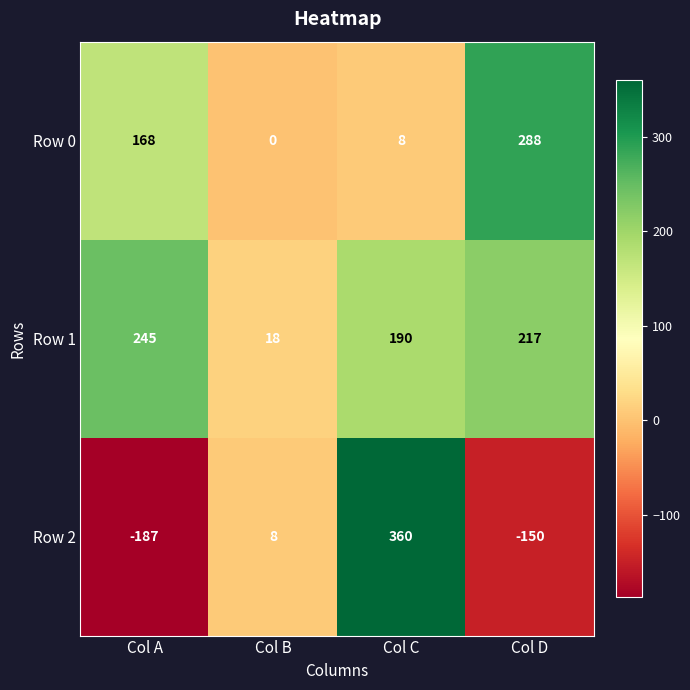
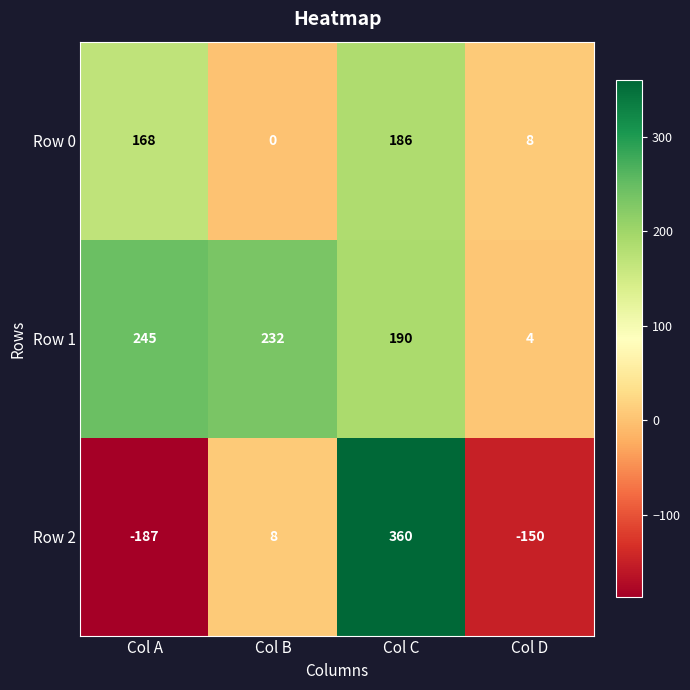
Row 0, Col C: 8 -> 186
Row 0, Col D: 288 -> 8
Row 1, Col B: 18 -> 232
Row 1, Col D: 217 -> 4
